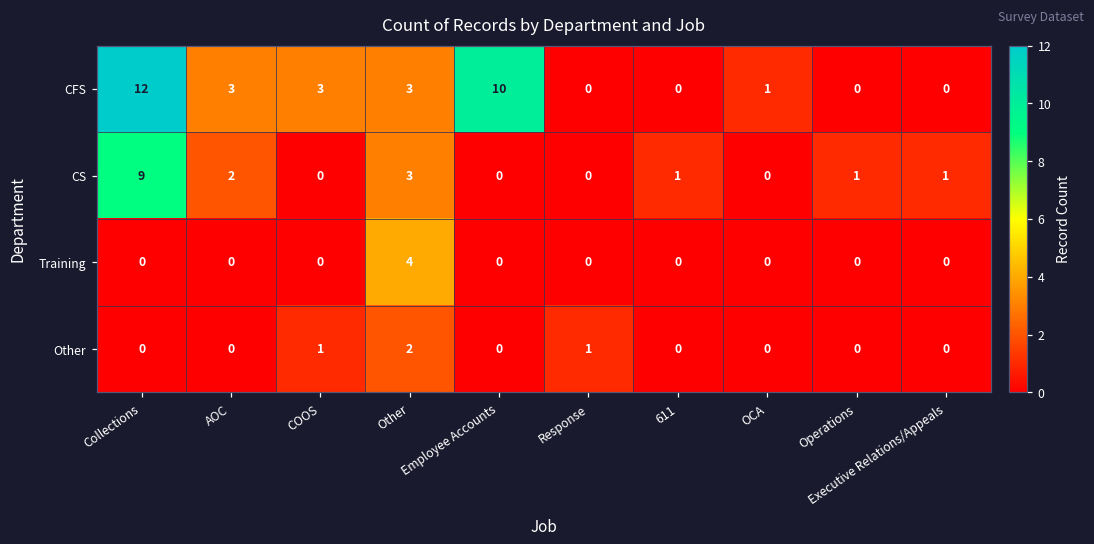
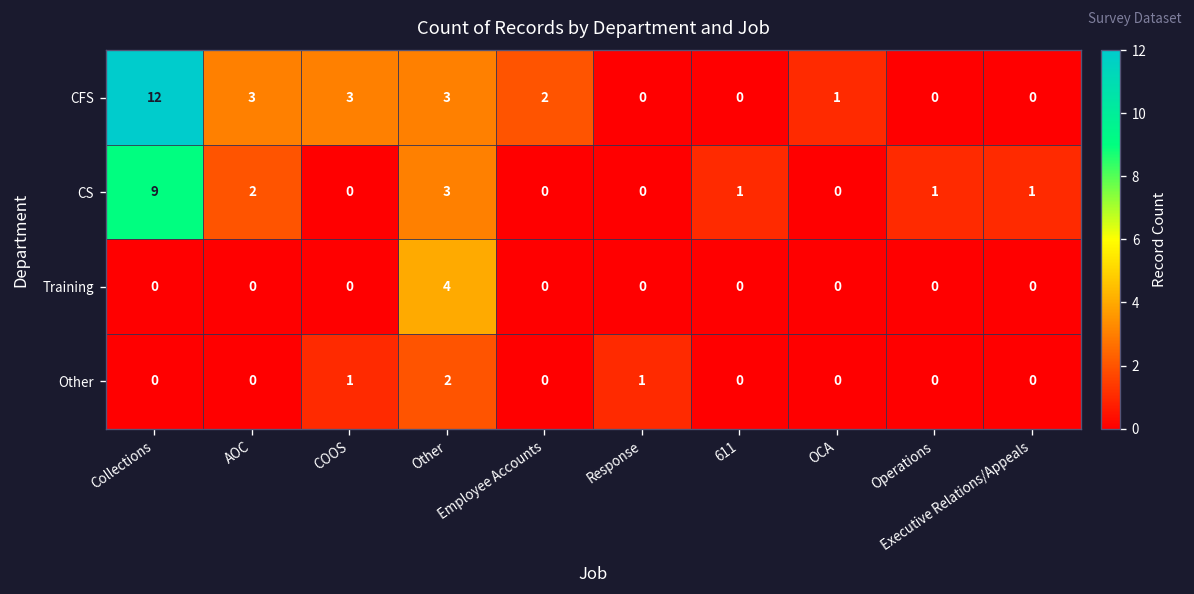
CFS, Employee Accounts: 10 -> 2
